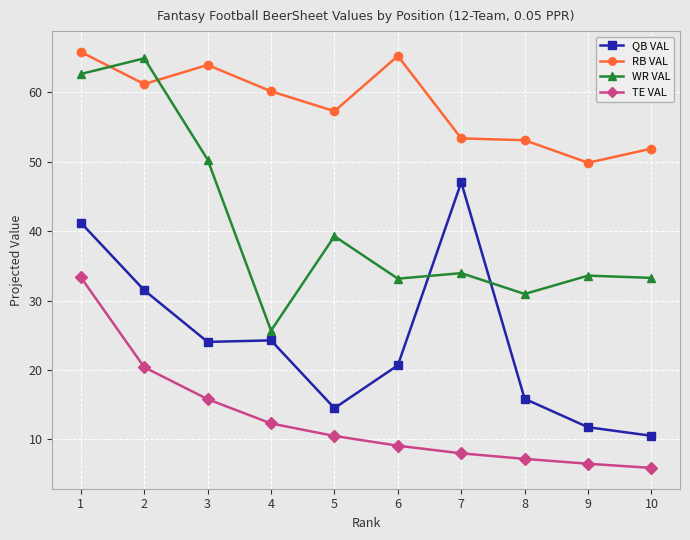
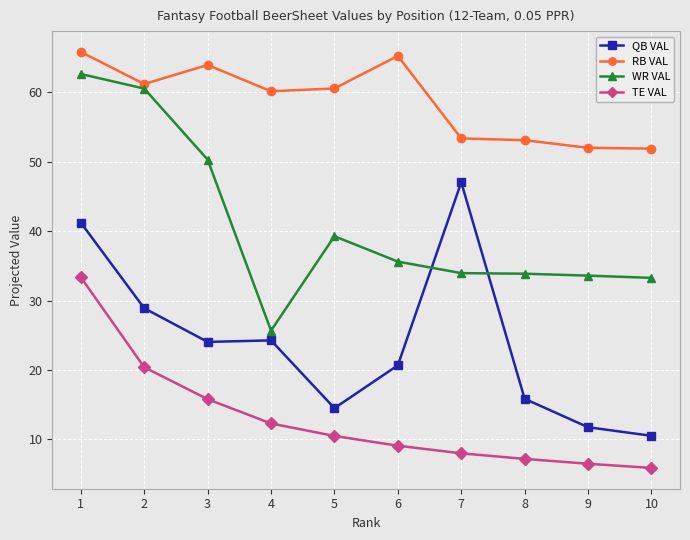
QB VAL, 2: 31 -> 29
WR VAL, 2: 65 -> 61
RB VAL, 5: 57 -> 61
WR VAL, 6: 33 -> 36
WR VAL, 8: 31 -> 34
RB VAL, 9: 50 -> 52
